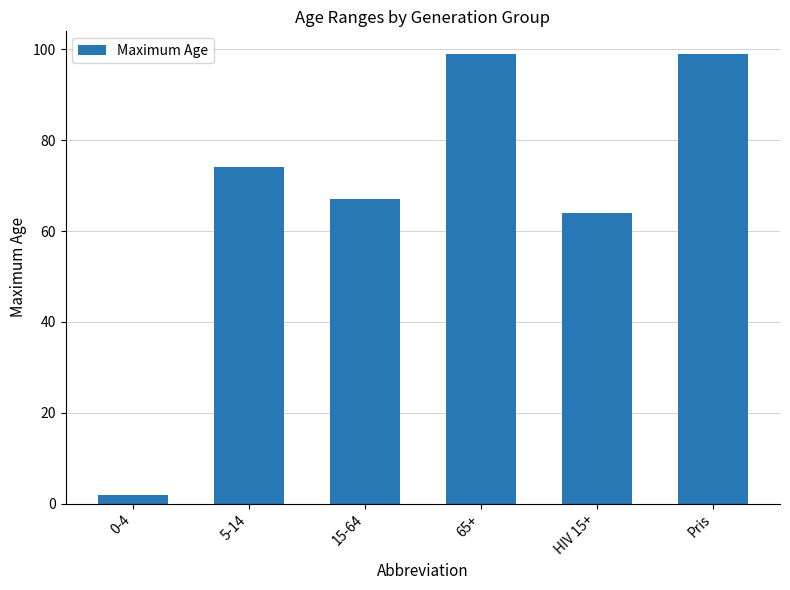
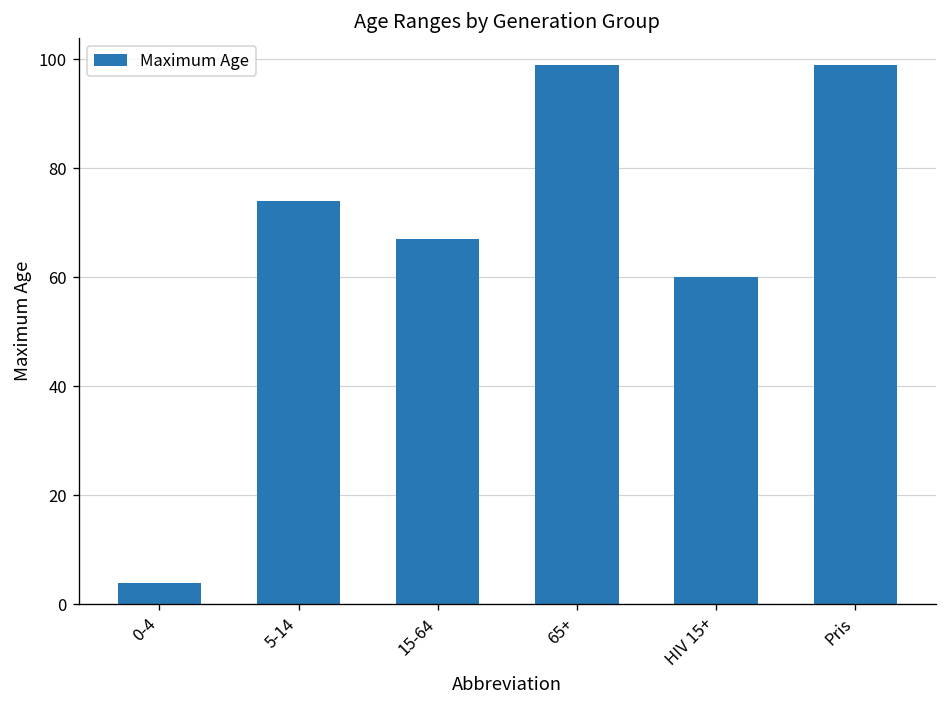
0-4: 2 -> 4
HIV 15+: 64 -> 60
